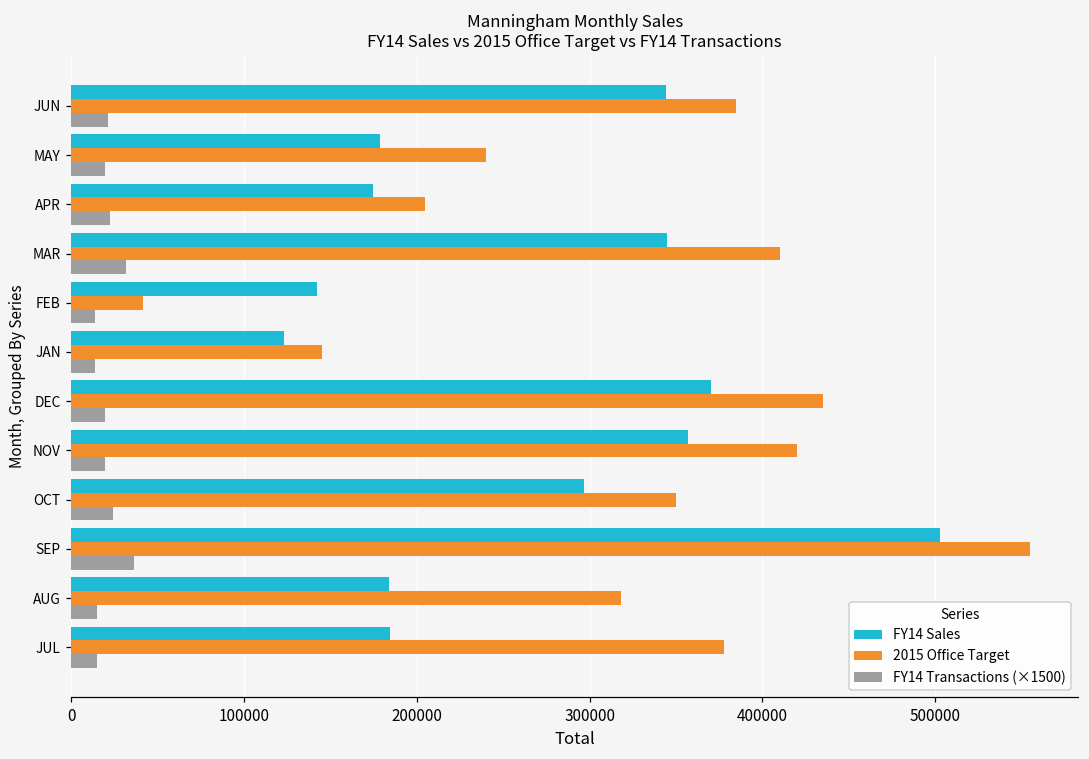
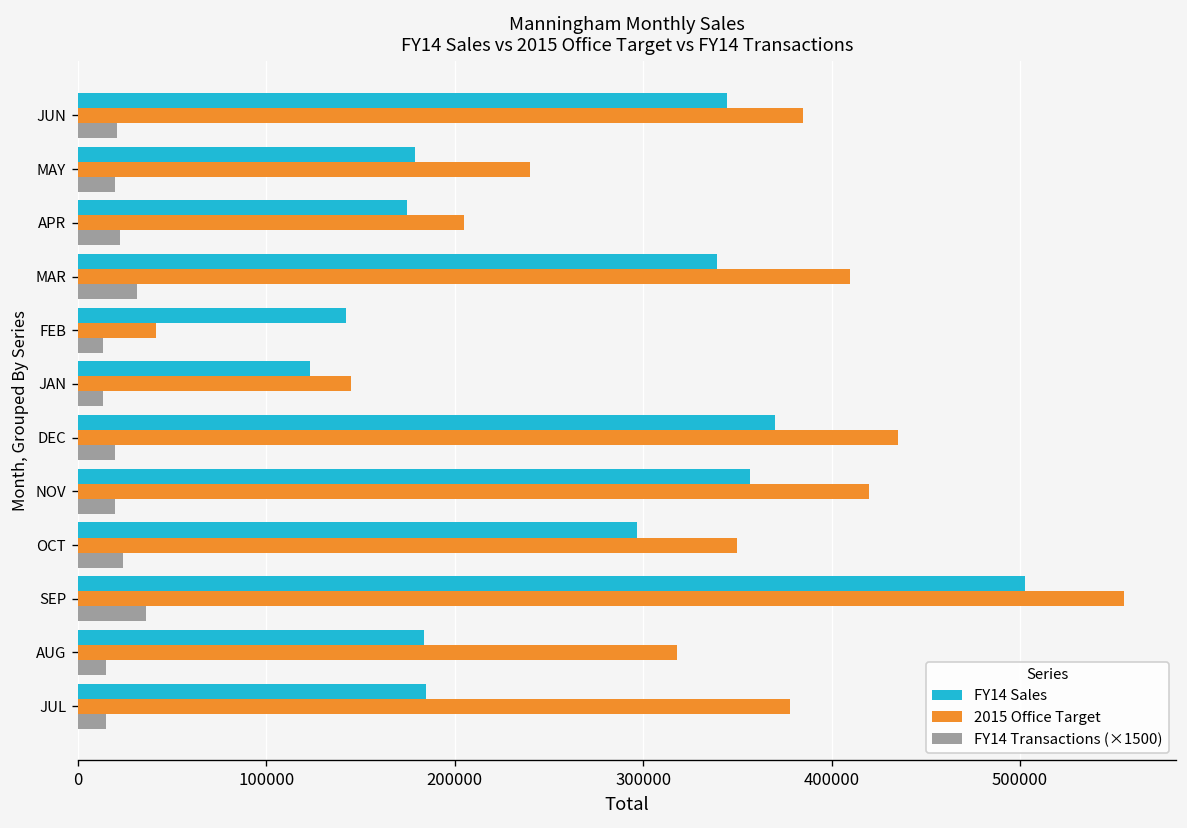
FY14 Sales, MAR: 345000 -> 339000
